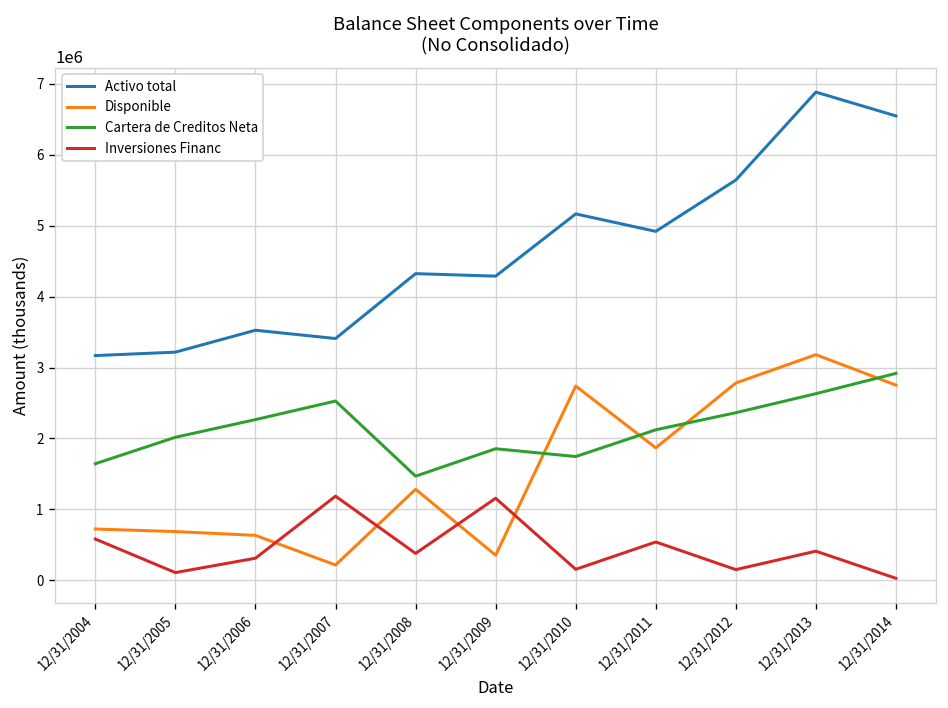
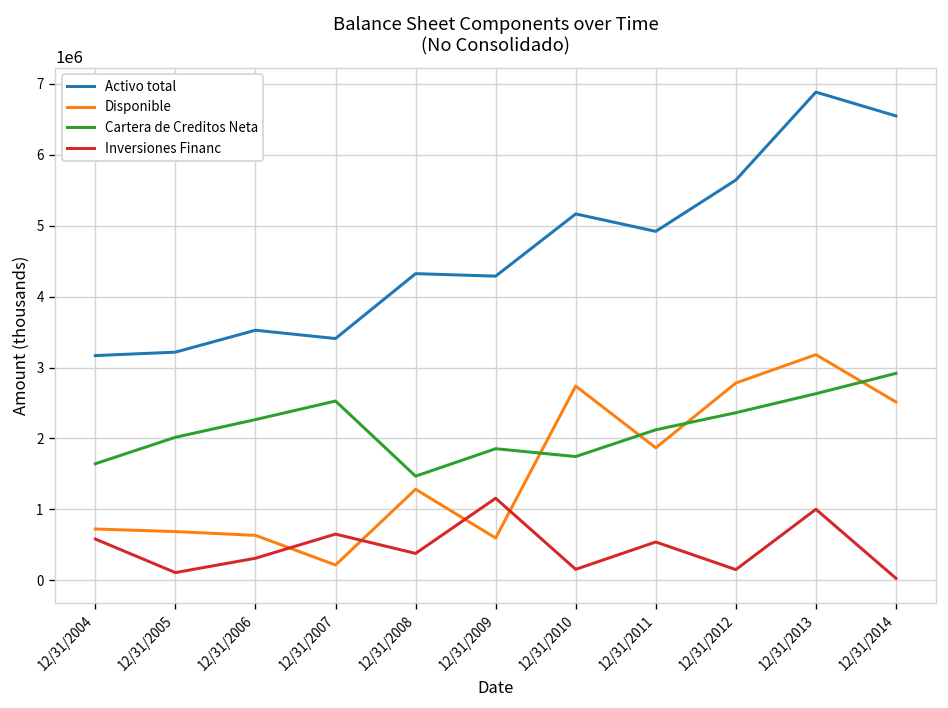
Inversiones Financ, 12/31/2007: 1200000 -> 700000
Disponible, 12/31/2009: 400000 -> 600000
Inversiones Financ, 12/31/2013: 400000 -> 1000000
Disponible, 12/31/2014: 2800000 -> 2500000
